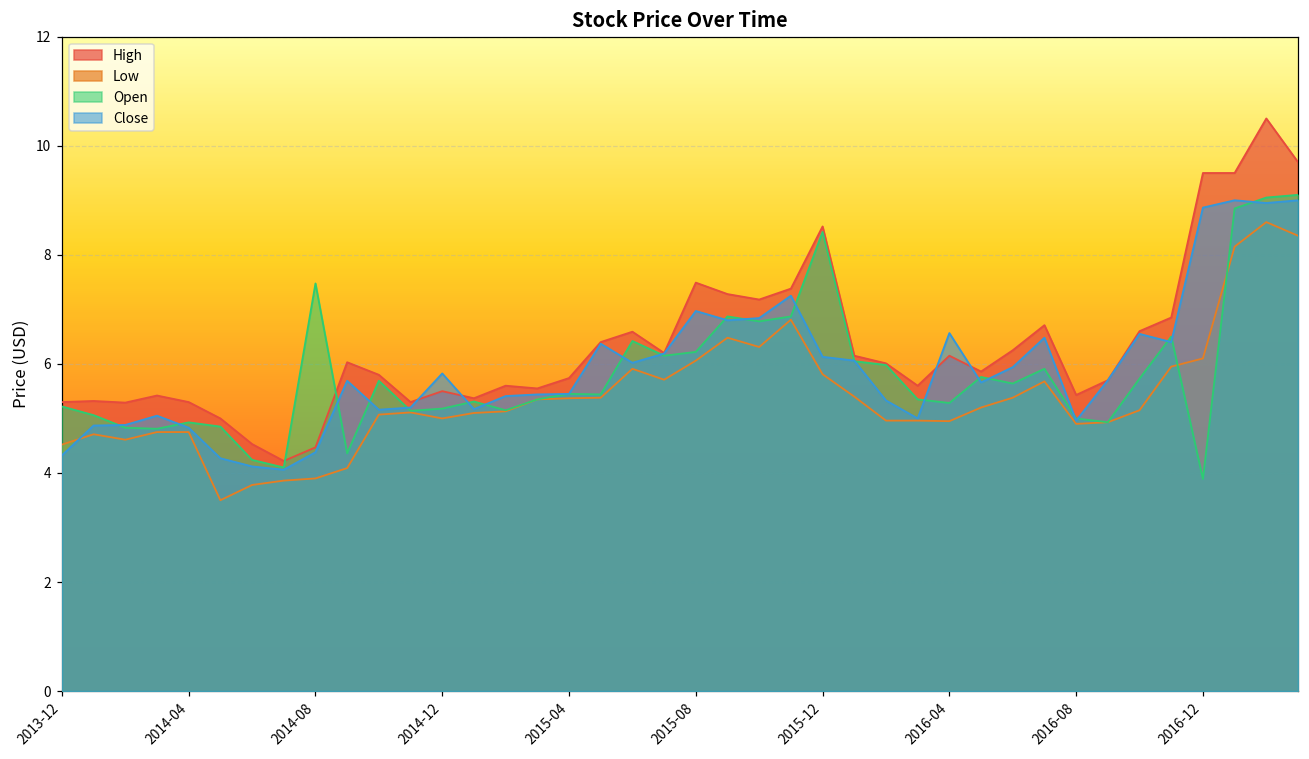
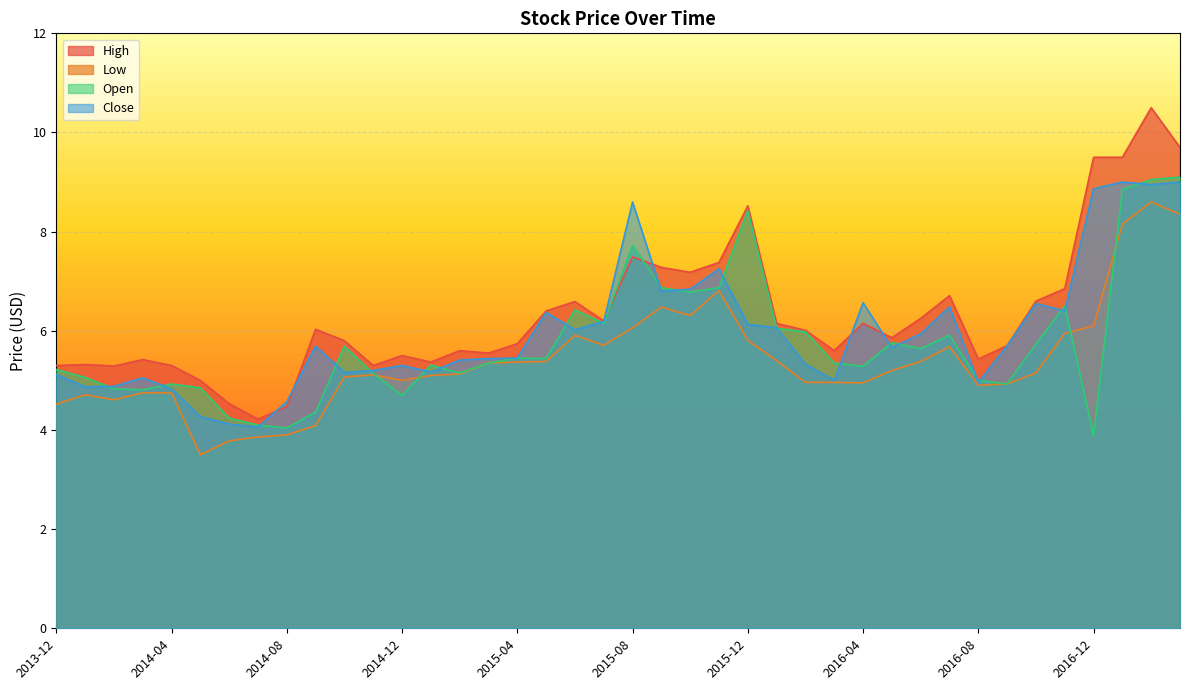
Close, 2013-12: 4.3 -> 5.1
Open, 2014-08: 7.5 -> 4.0
Close, 2014-08: 4.4 -> 4.6
Open, 2014-12: 5.2 -> 4.7
Close, 2014-12: 5.8 -> 5.3
Open, 2015-08: 6.2 -> 7.7
Close, 2015-08: 7.0 -> 8.6
